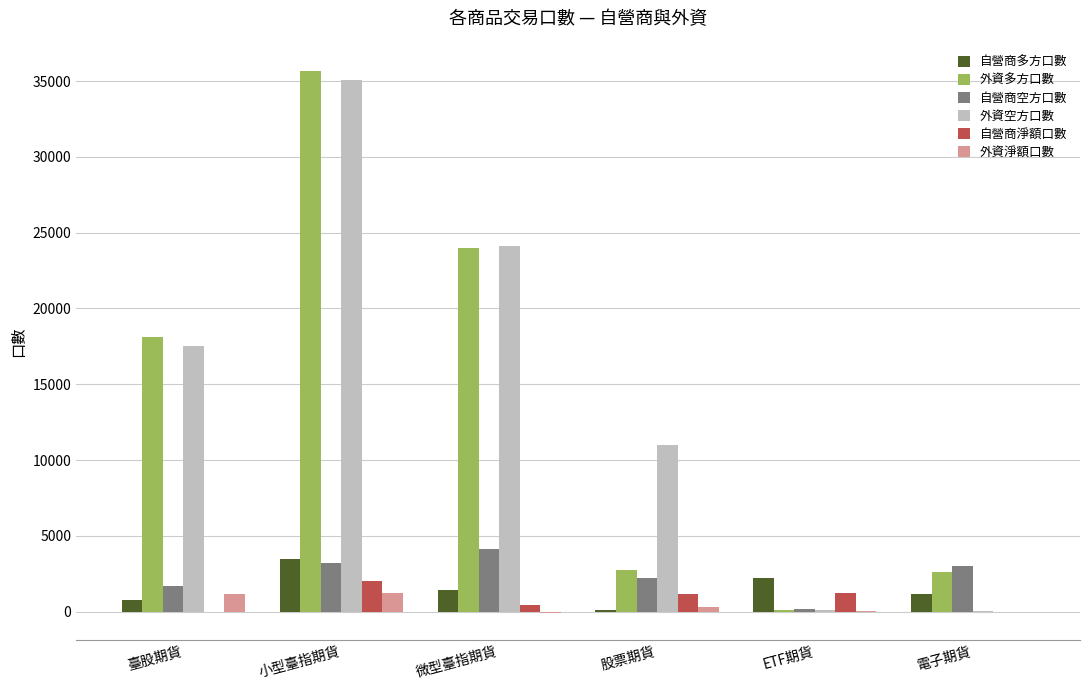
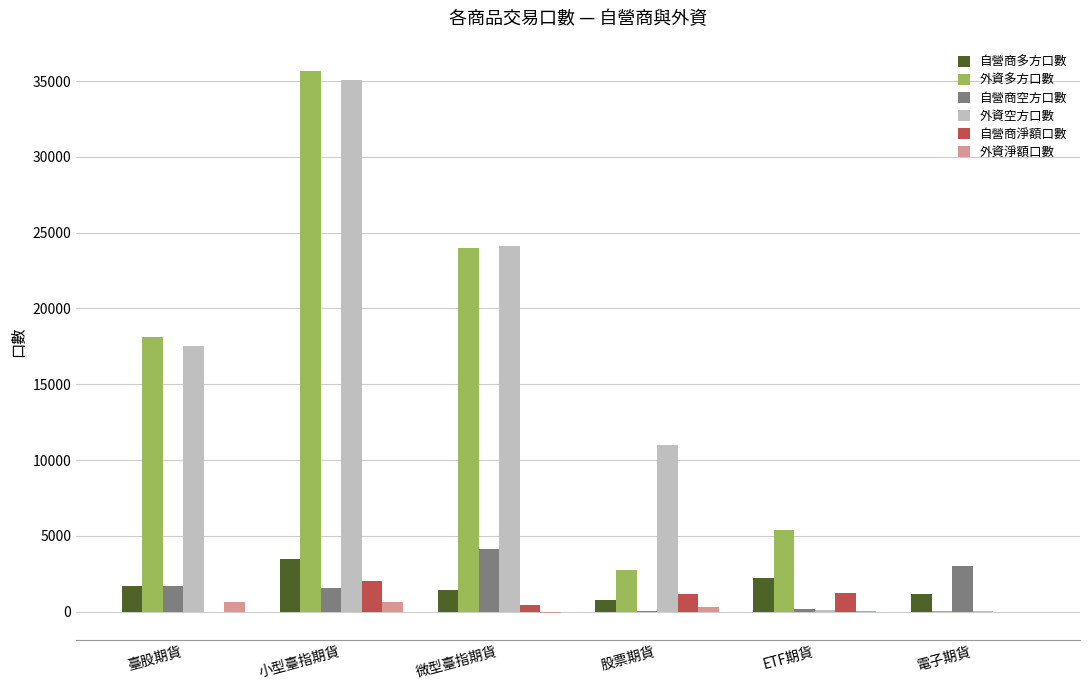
自營商多方口數, 臺股期貨: 800 -> 1700
外資淨額口數, 臺股期貨: 1200 -> 600
自營商空方口數, 小型臺指期貨: 3200 -> 1600
外資淨額口數, 小型臺指期貨: 1200 -> 600
自營商多方口數, 股票期貨: 100 -> 700
自營商空方口數, 股票期貨: 2200 -> 100
外資多方口數, ETF期貨: 100 -> 5400
外資多方口數, 電子期貨: 2600 -> 0
